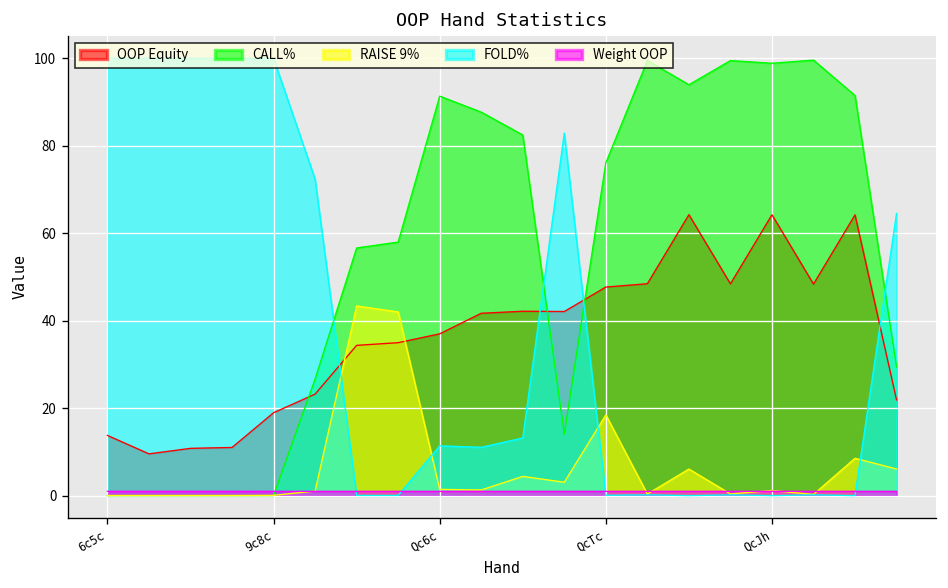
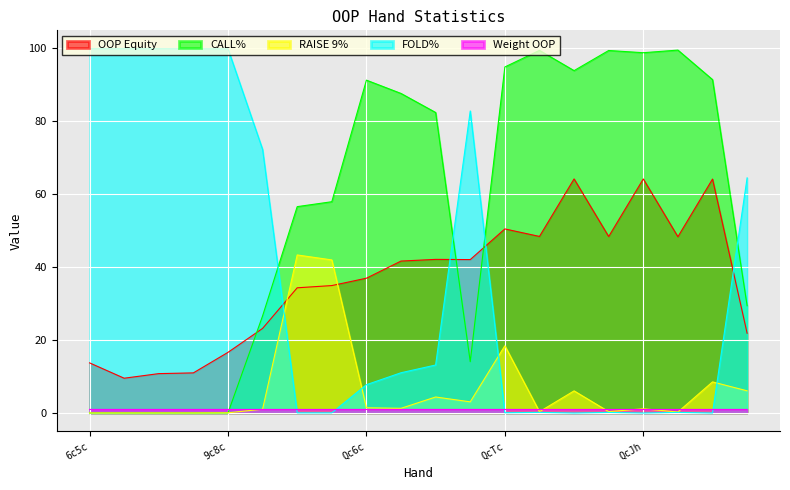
OOP Equity, 9c8c: 19 -> 17
FOLD%, Qc6c: 11 -> 8
OOP Equity, QcTc: 48 -> 50
CALL%, QcTc: 76 -> 95
